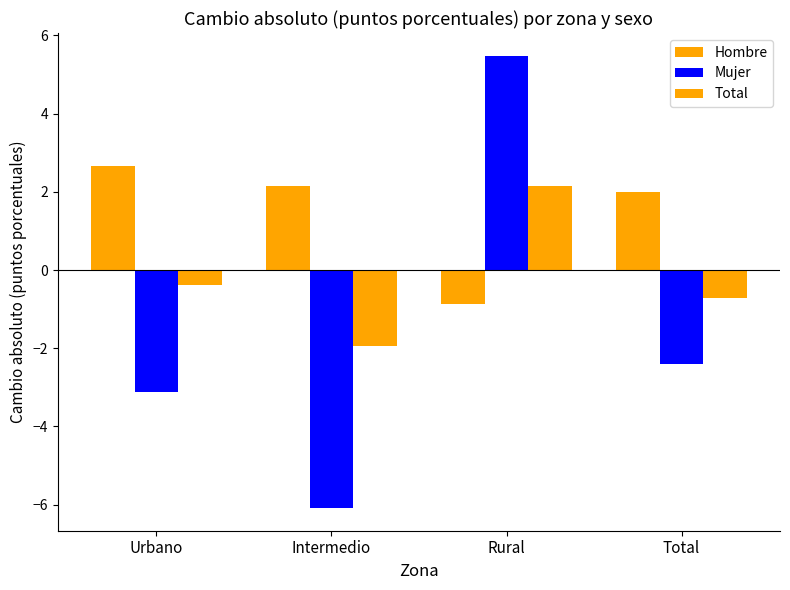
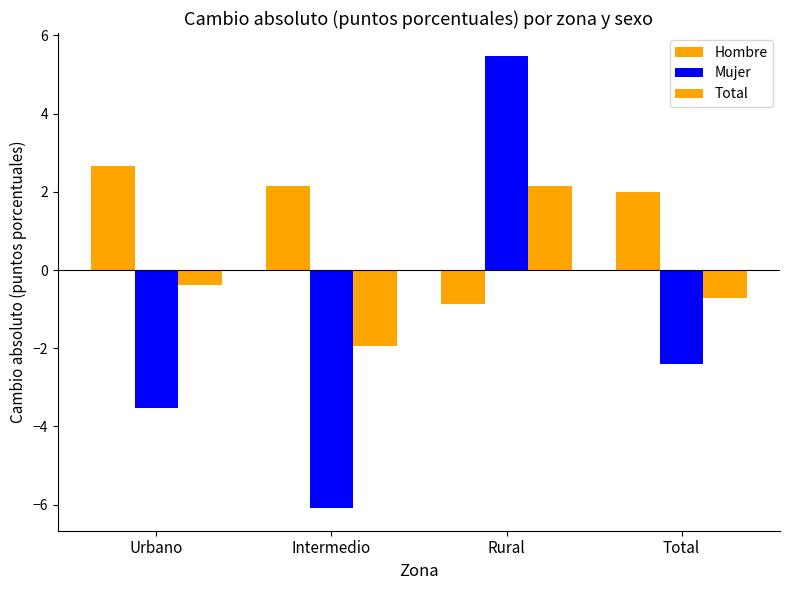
Mujer, Urbano: -3.1 -> -3.5
